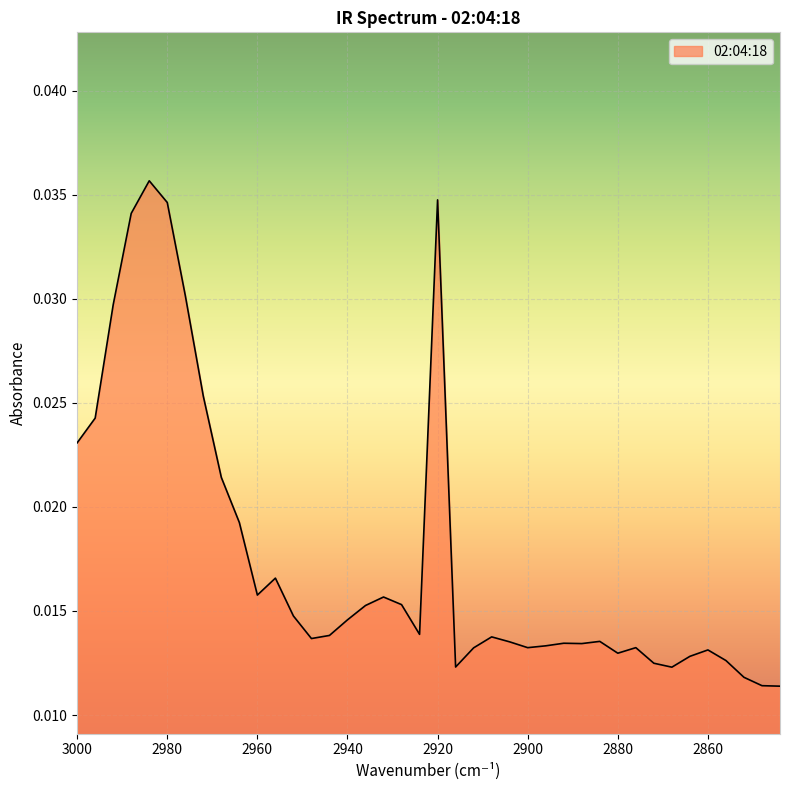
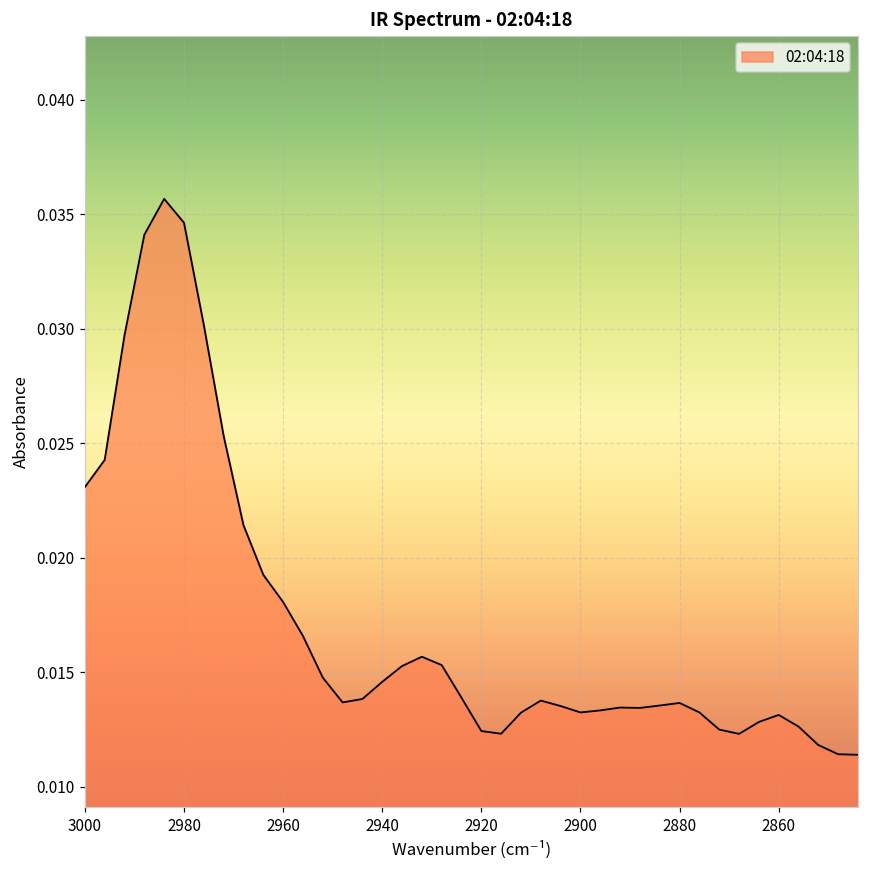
2960: 0.0158 -> 0.0181
2920: 0.0348 -> 0.0124
2880: 0.0130 -> 0.0137
